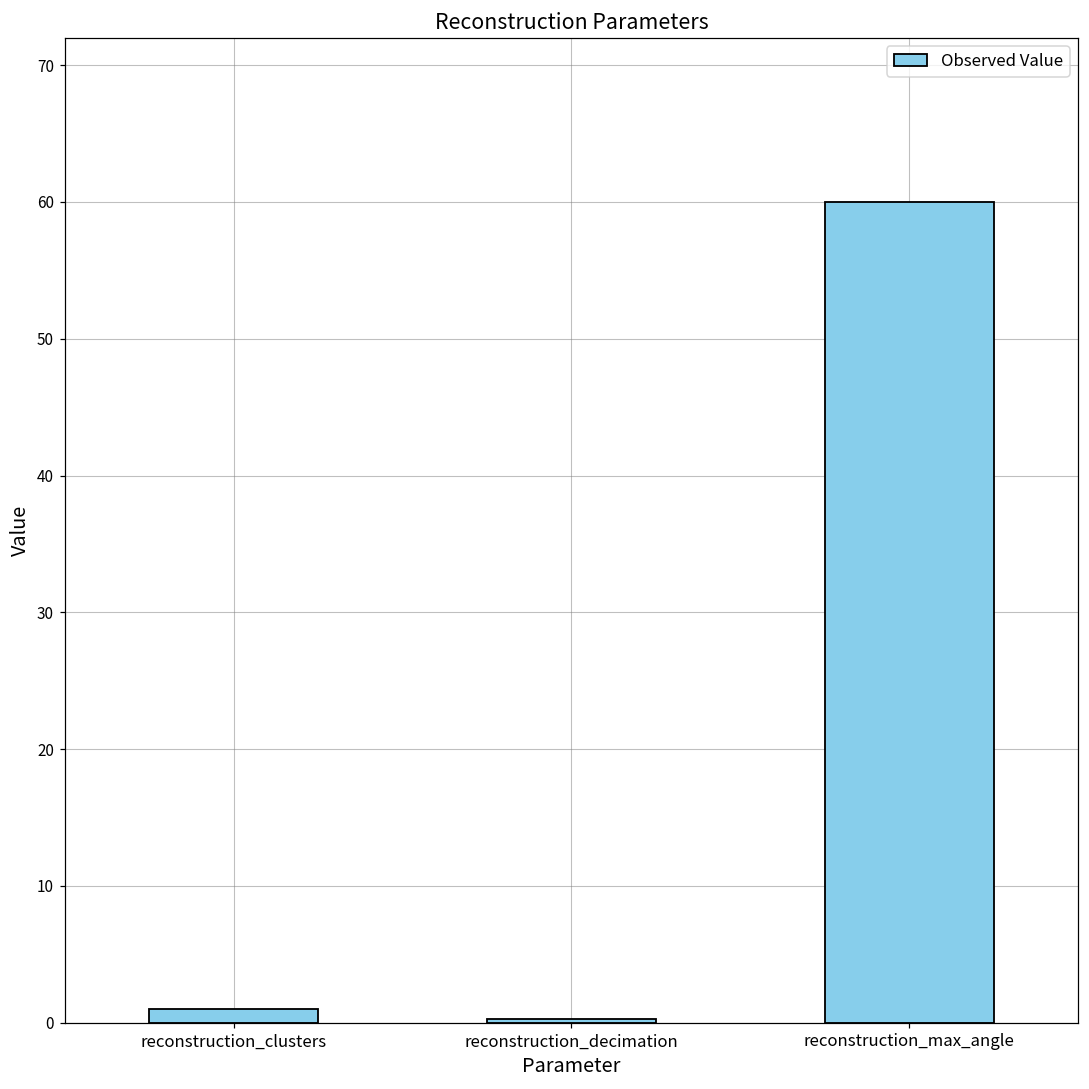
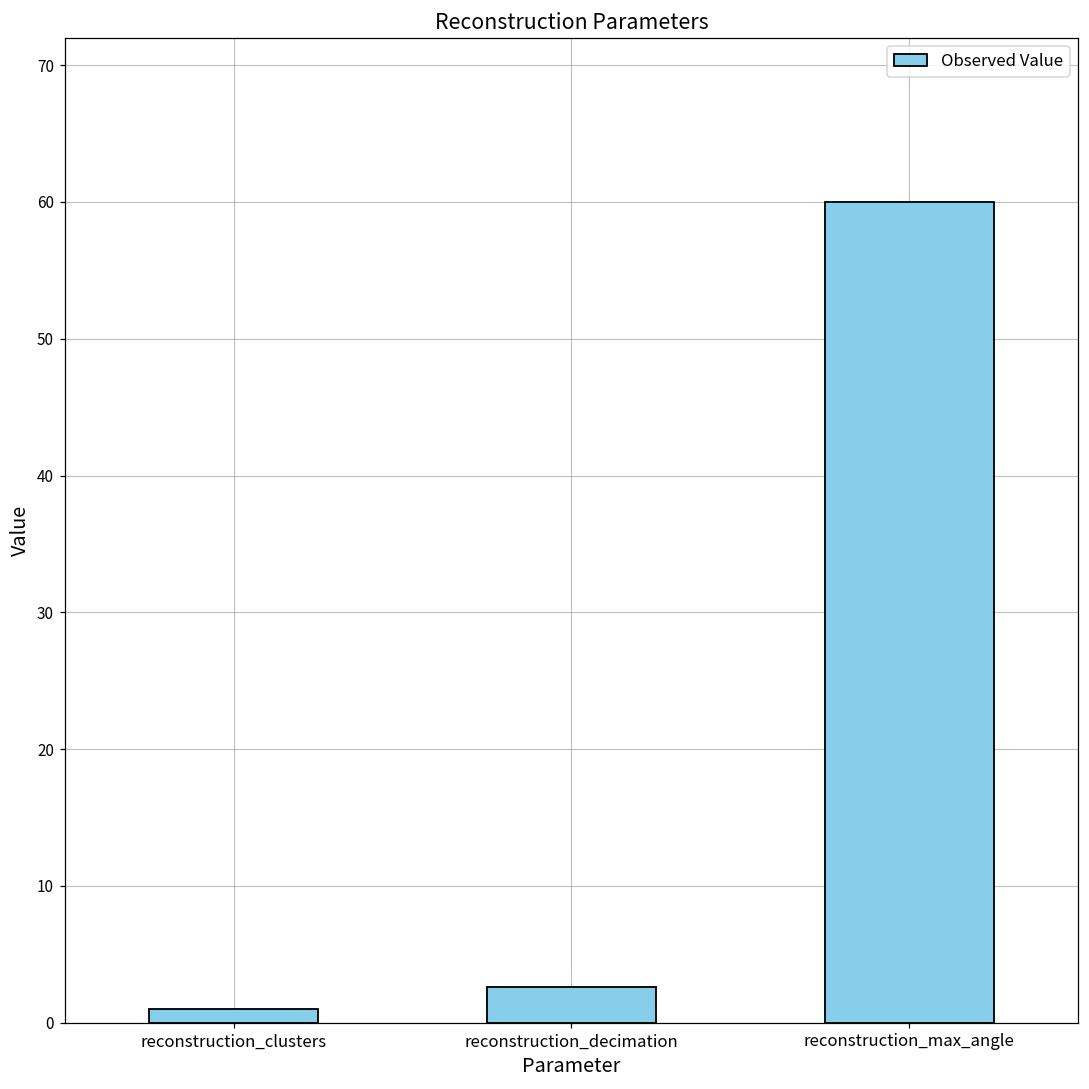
reconstruction_decimation: 0.3 -> 2.6
